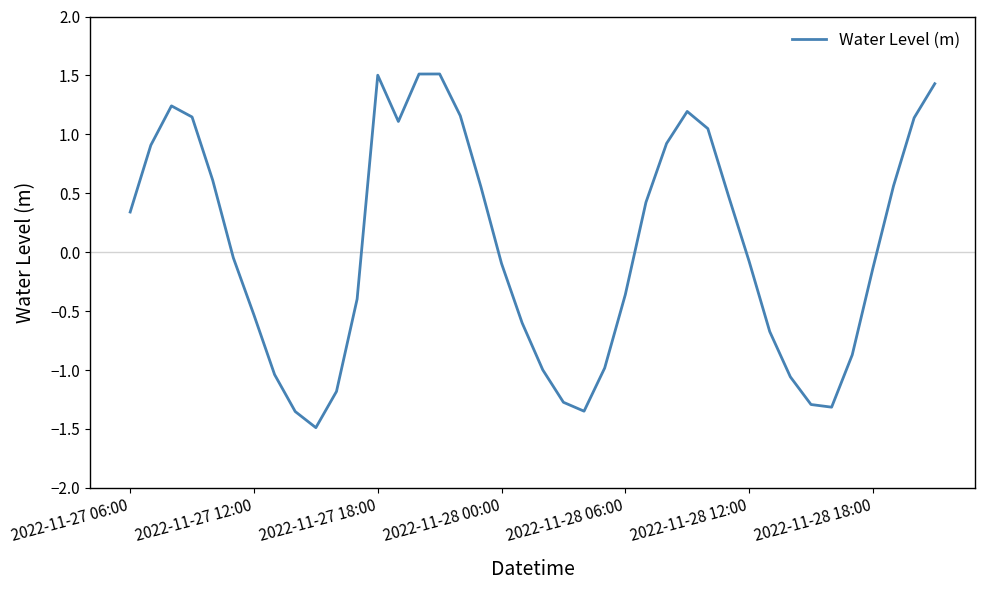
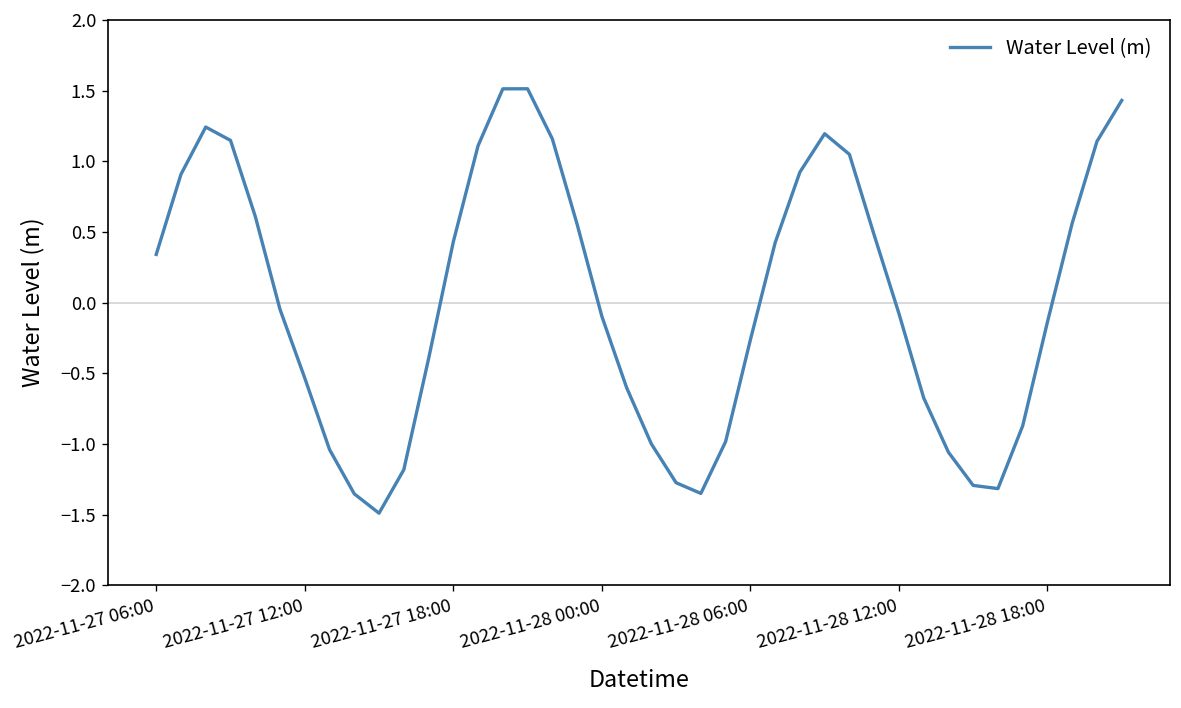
2022-11-27 18:00: 1.50 -> 0.43
2022-11-28 06:00: -0.36 -> -0.26
